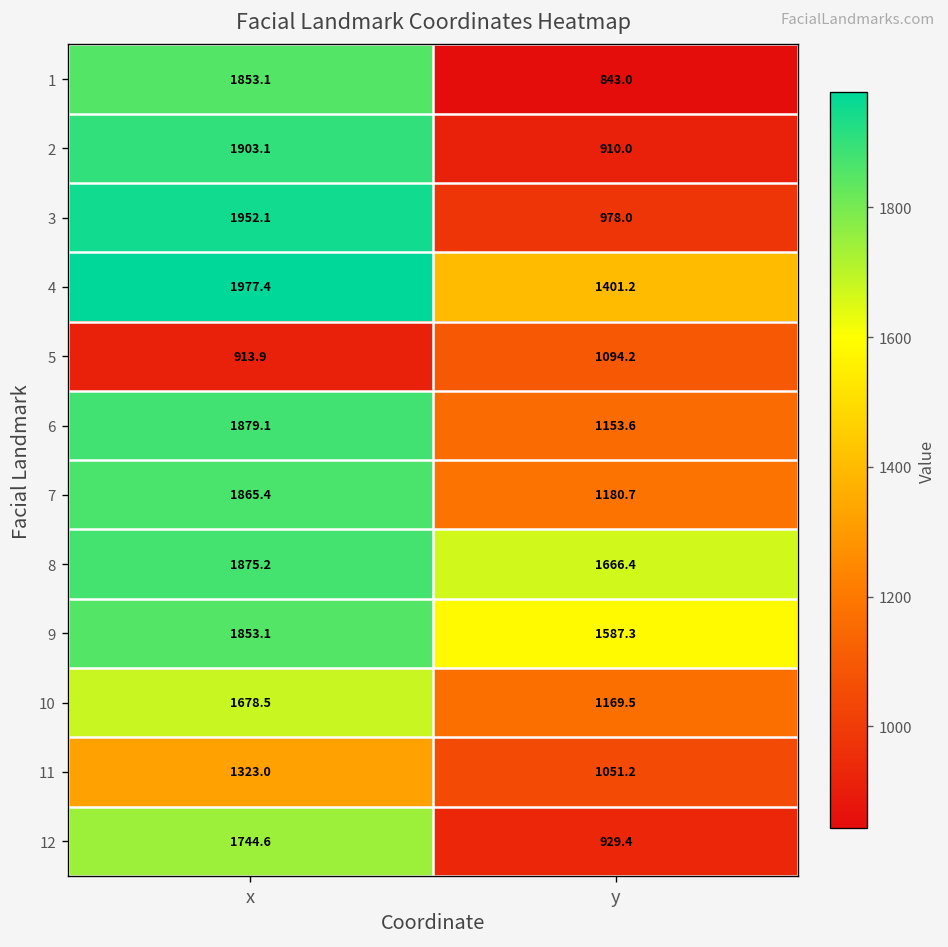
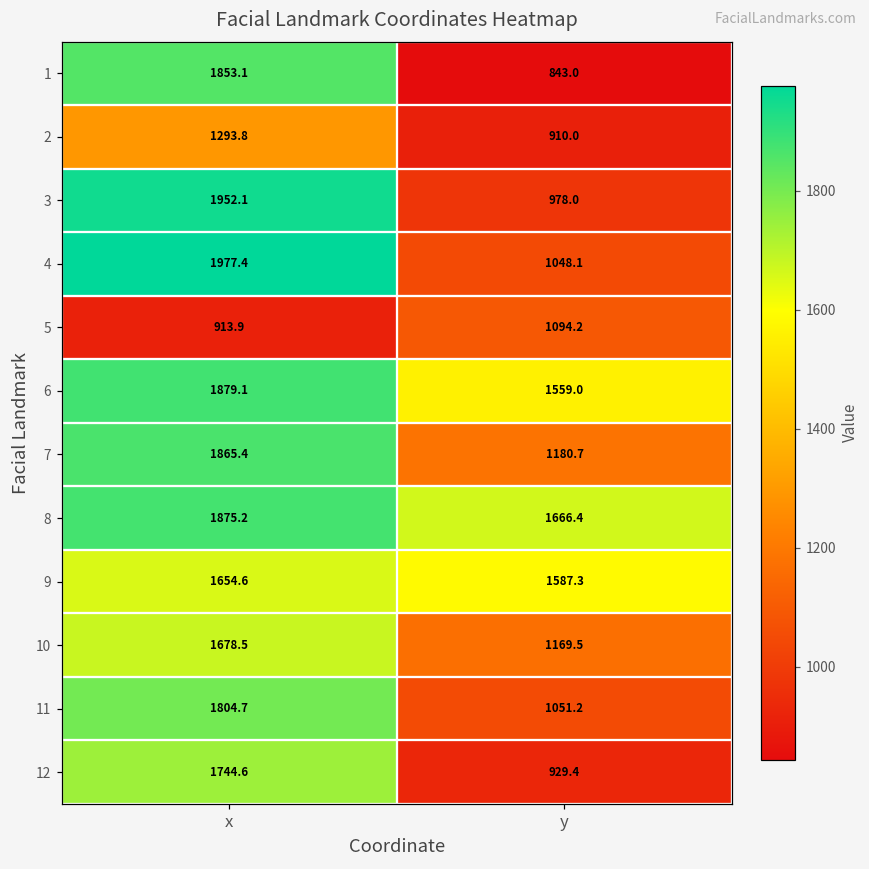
2, x: 1903.1 -> 1293.8
4, y: 1401.2 -> 1048.1
6, y: 1153.6 -> 1559.0
9, x: 1853.1 -> 1654.6
11, x: 1323.0 -> 1804.7
